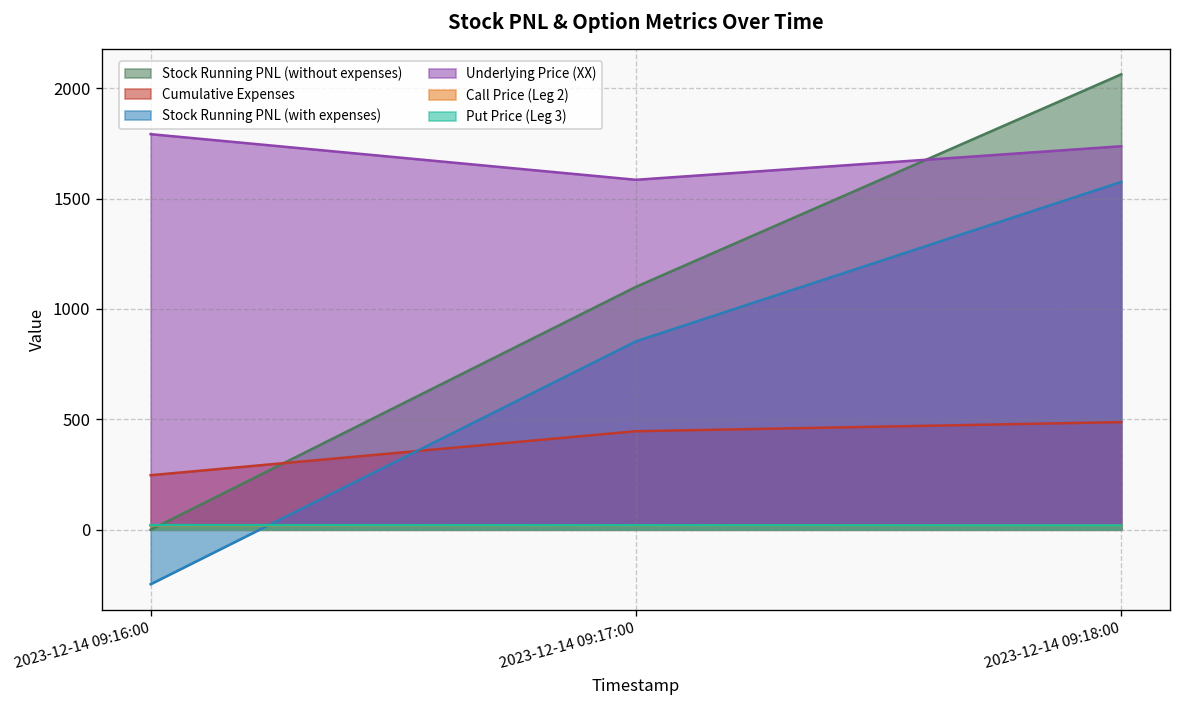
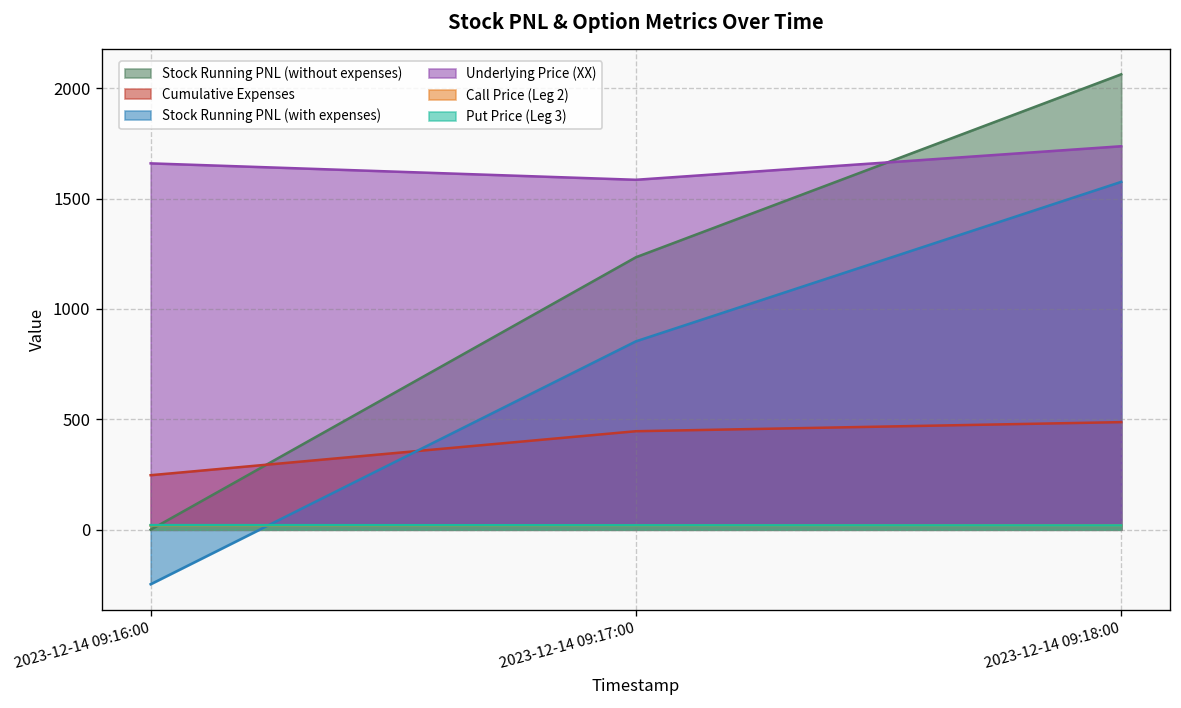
Underlying Price (XX), 2023-12-14 09:16:00: 1790 -> 1660
Stock Running PNL (without expenses), 2023-12-14 09:17:00: 1100 -> 1230
